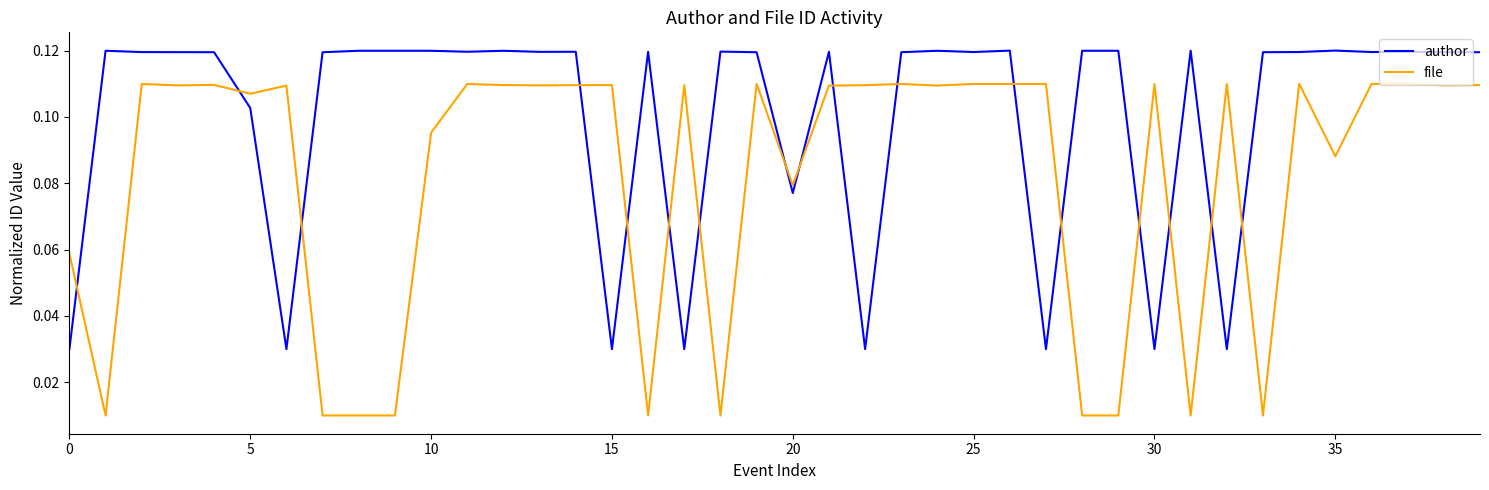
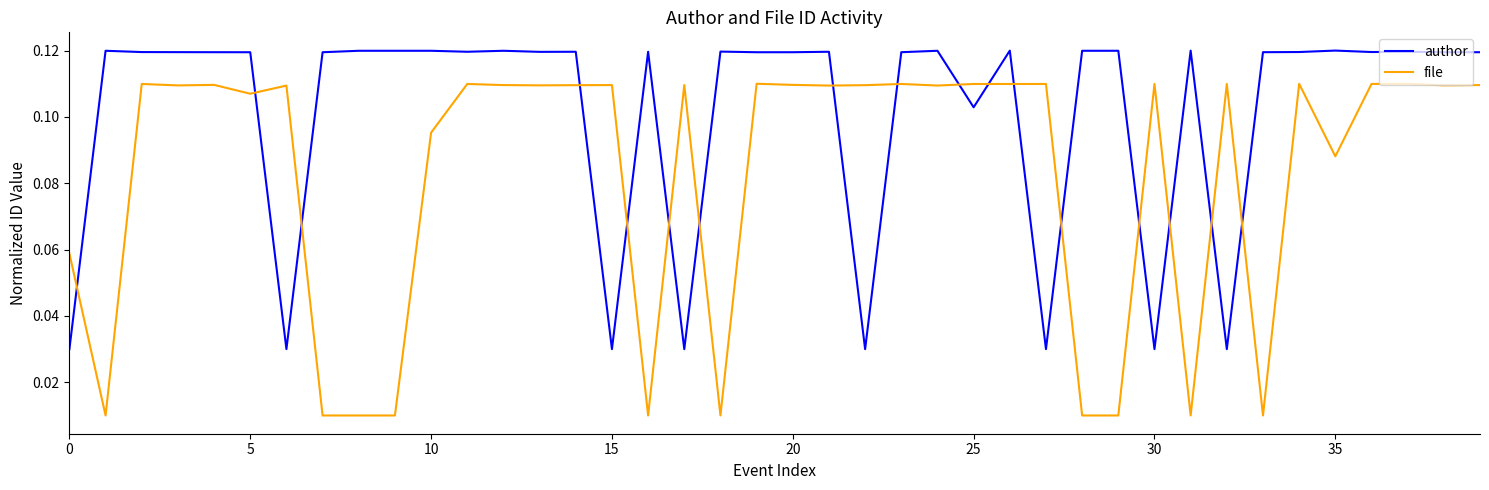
author, 5: 0.103 -> 0.120
author, 20: 0.077 -> 0.120
file, 20: 0.079 -> 0.110
author, 25: 0.120 -> 0.103
